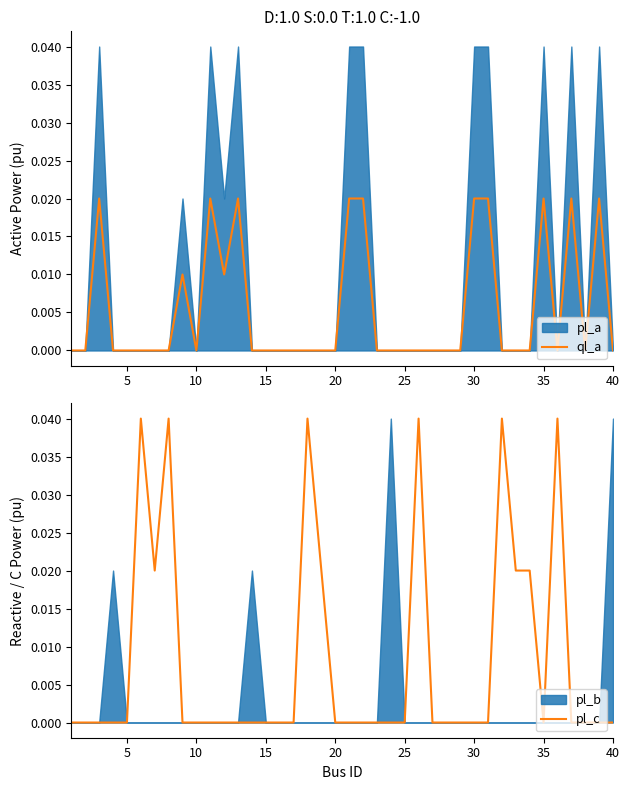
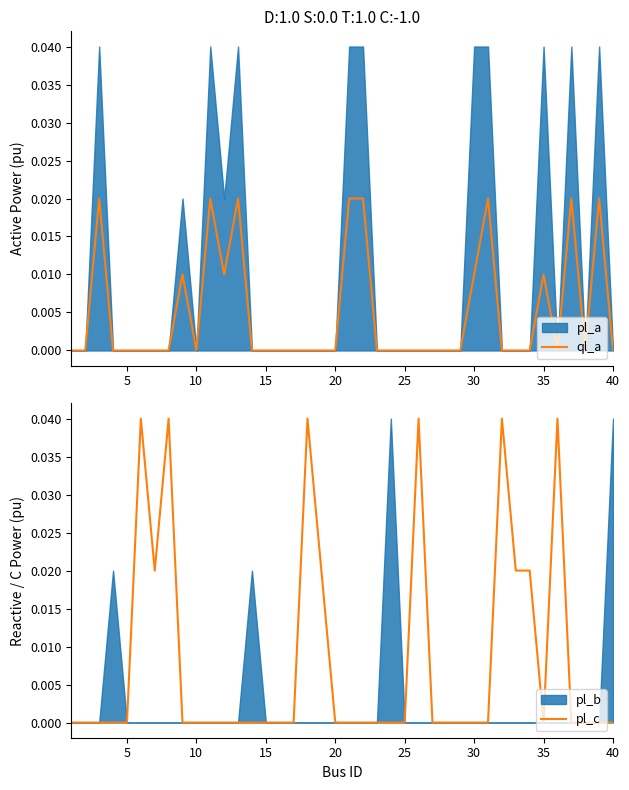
D:1.0 S:0.0 T:1.0 C:-1.0, ql_a, 30: 0.02 -> 0.01
D:1.0 S:0.0 T:1.0 C:-1.0, ql_a, 35: 0.02 -> 0.01
